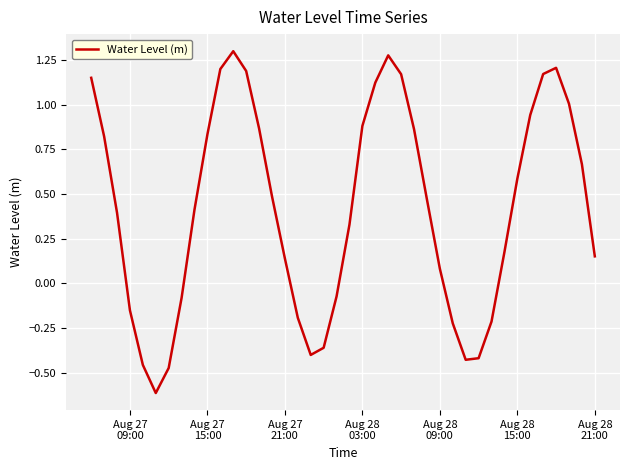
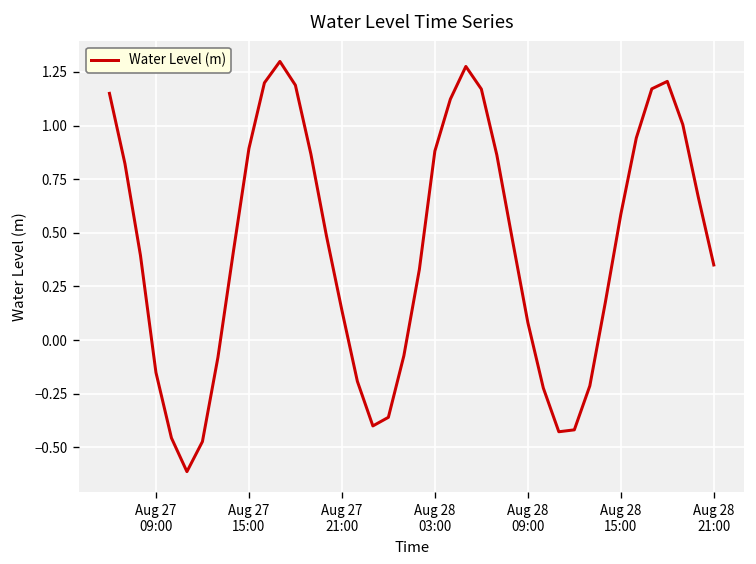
Aug 27 15:00: 0.83 -> 0.89
Aug 28 21:00: 0.15 -> 0.35
